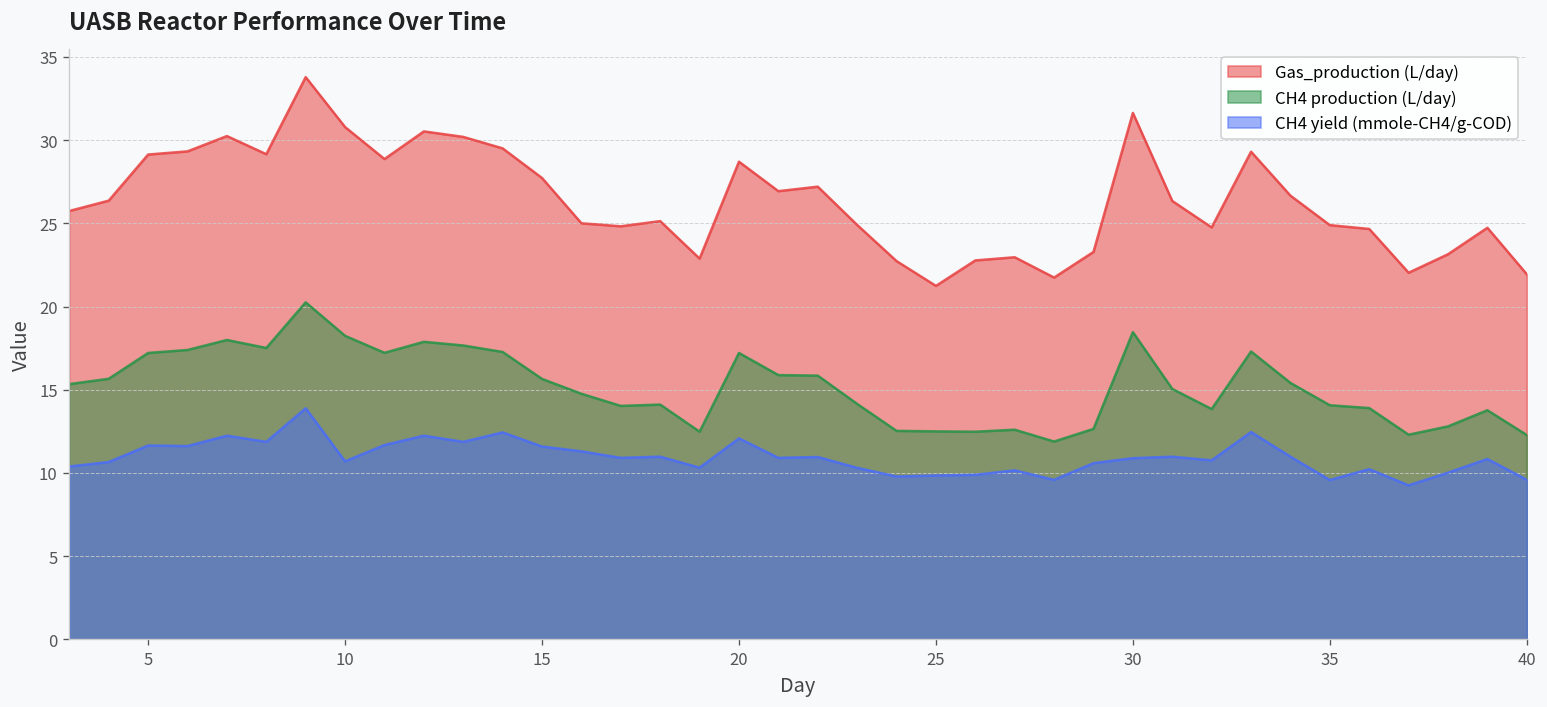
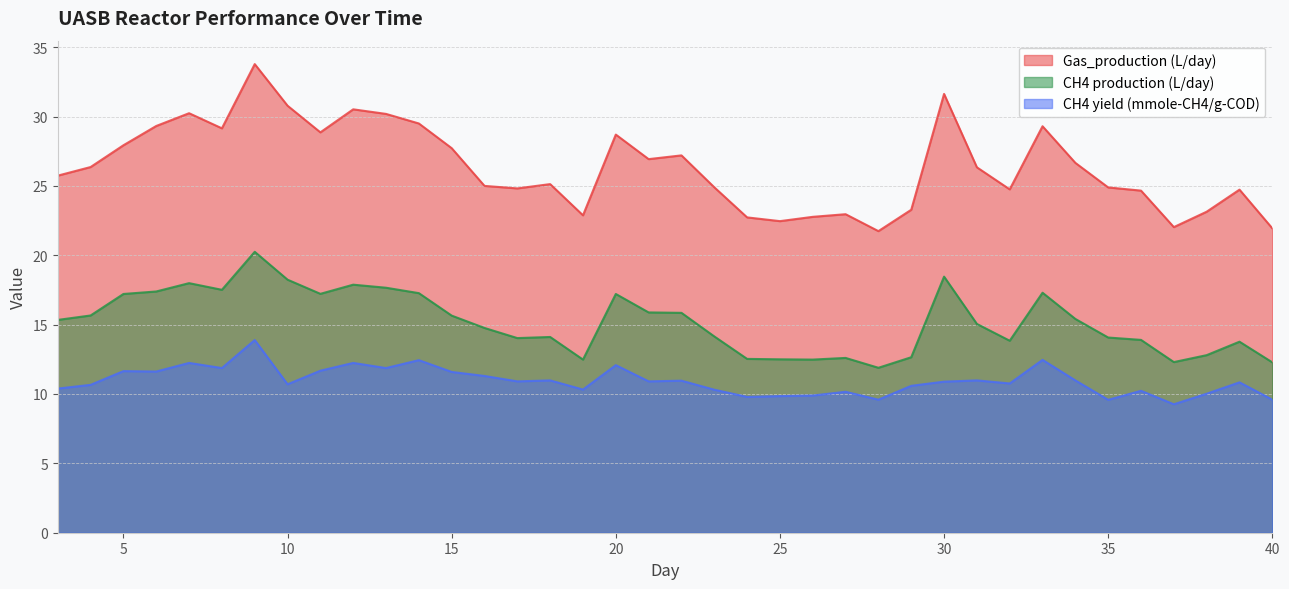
Gas_production (L/day), 5: 29.1 -> 27.9
Gas_production (L/day), 25: 21.2 -> 22.5
